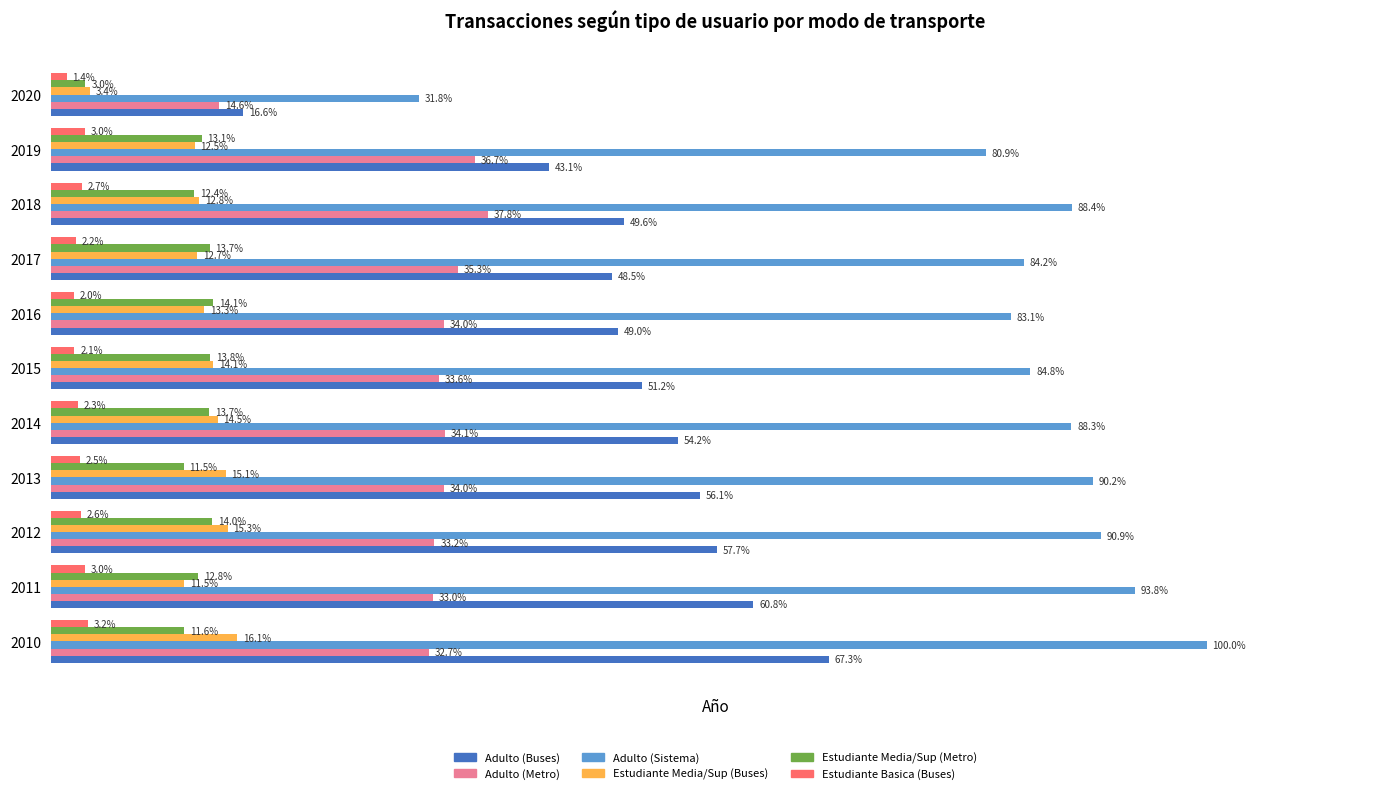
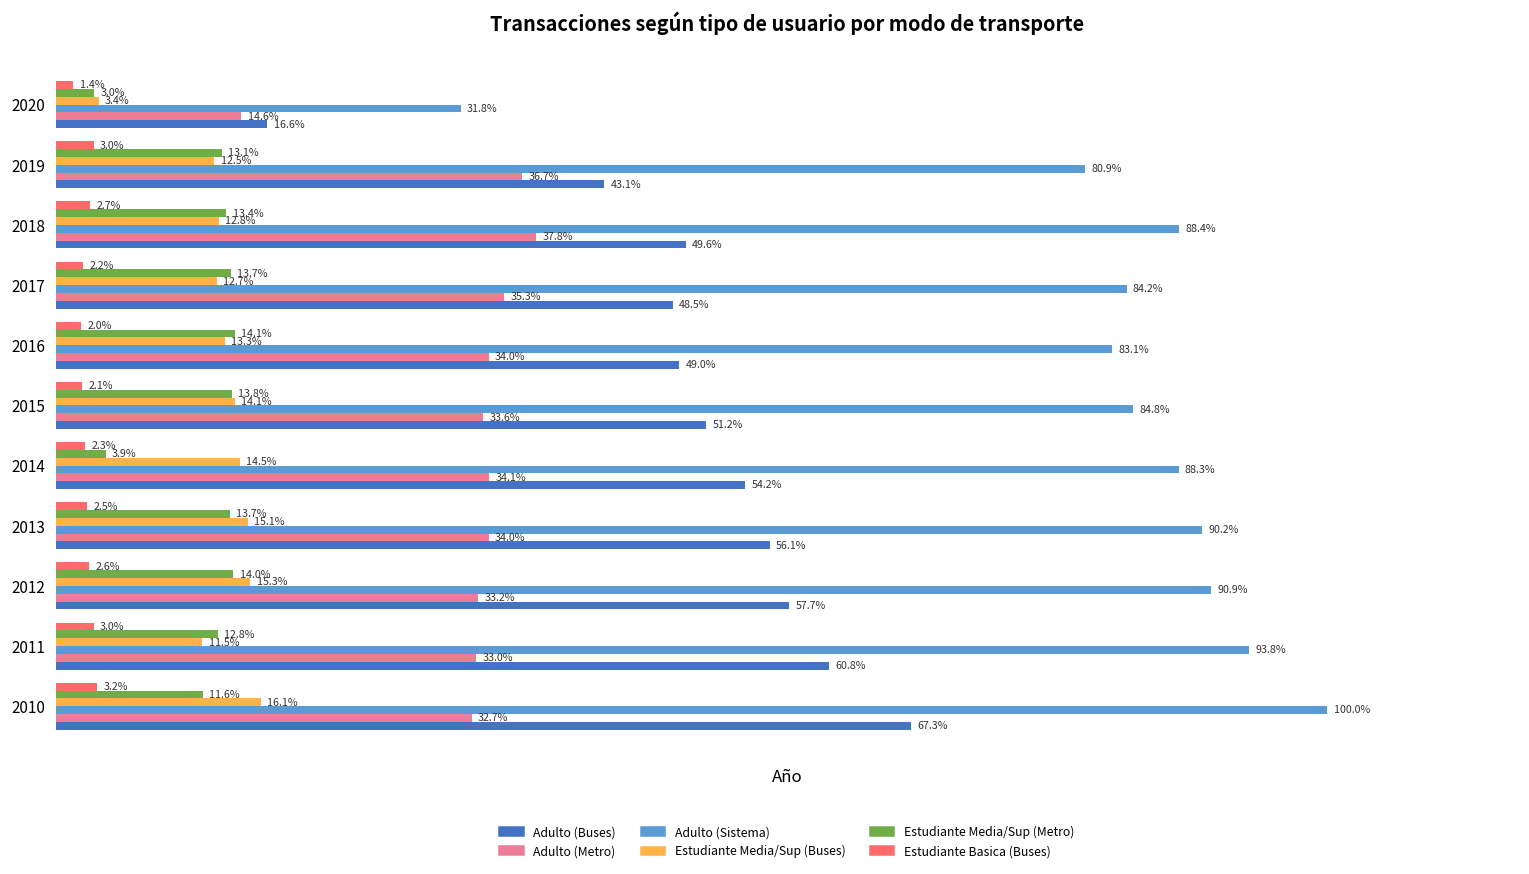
Estudiante Media/Sup (Metro), 2018: 12.4% -> 13.4%
Estudiante Media/Sup (Metro), 2014: 13.7% -> 3.9%
Estudiante Media/Sup (Metro), 2013: 11.5% -> 13.7%
